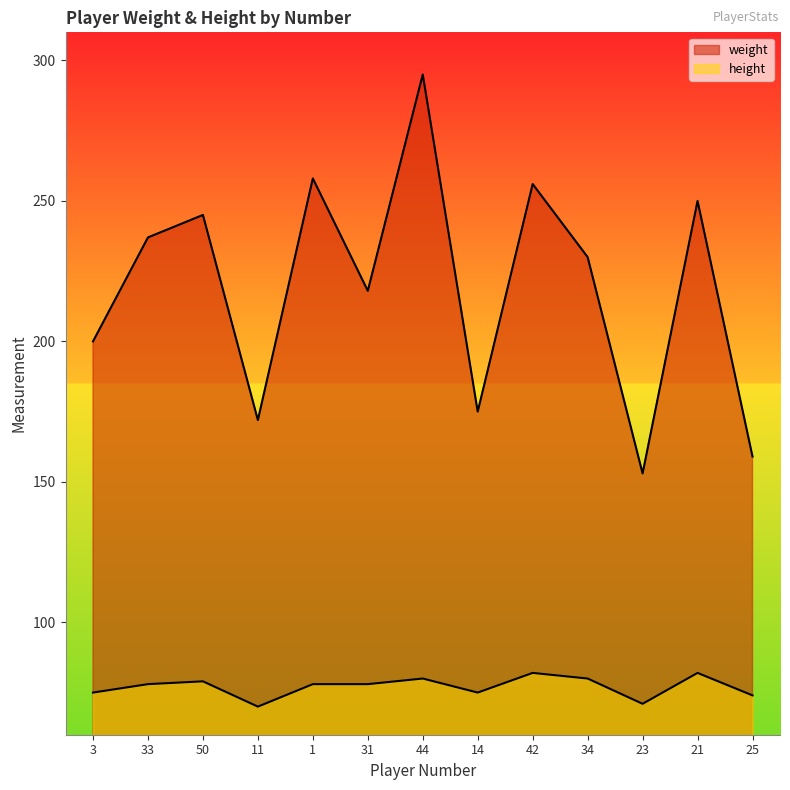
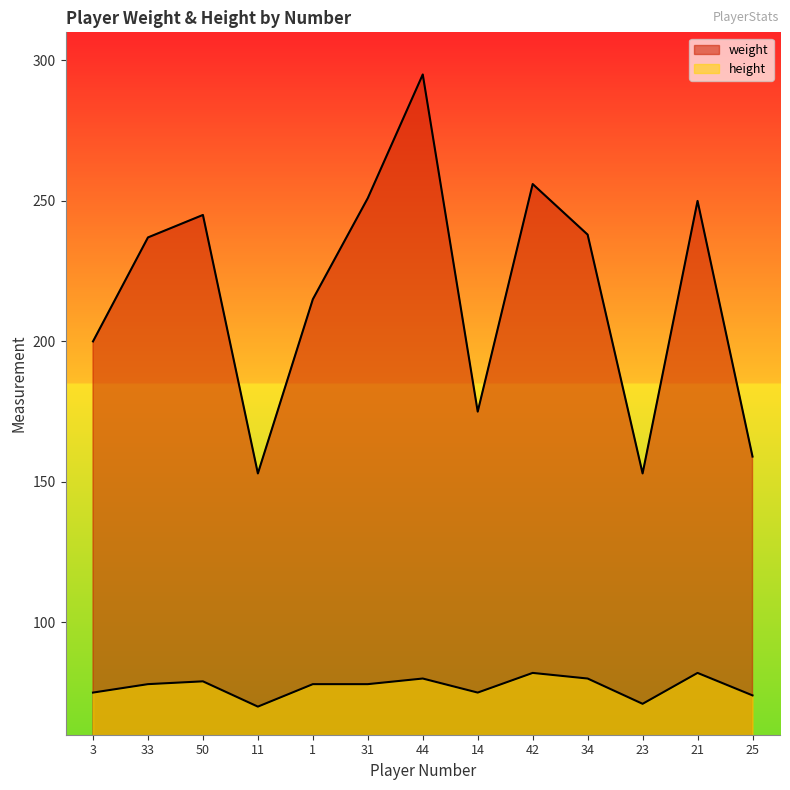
weight, 11: 172 -> 153
weight, 1: 258 -> 215
weight, 31: 218 -> 251
weight, 34: 230 -> 238
